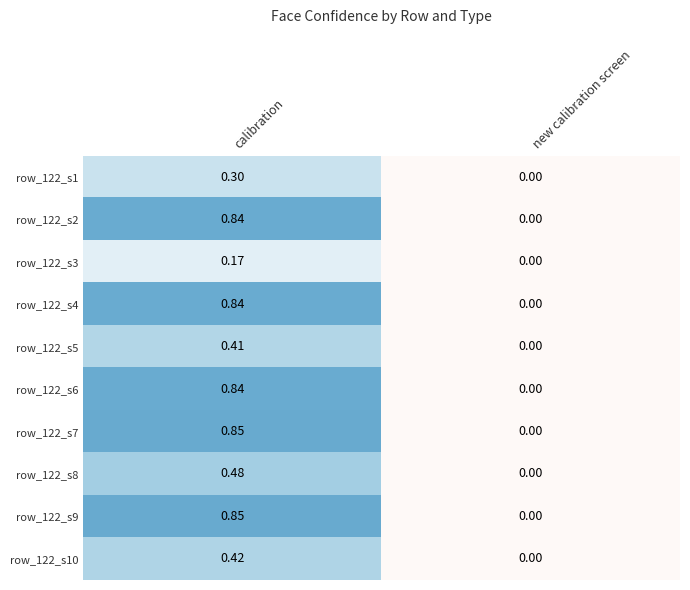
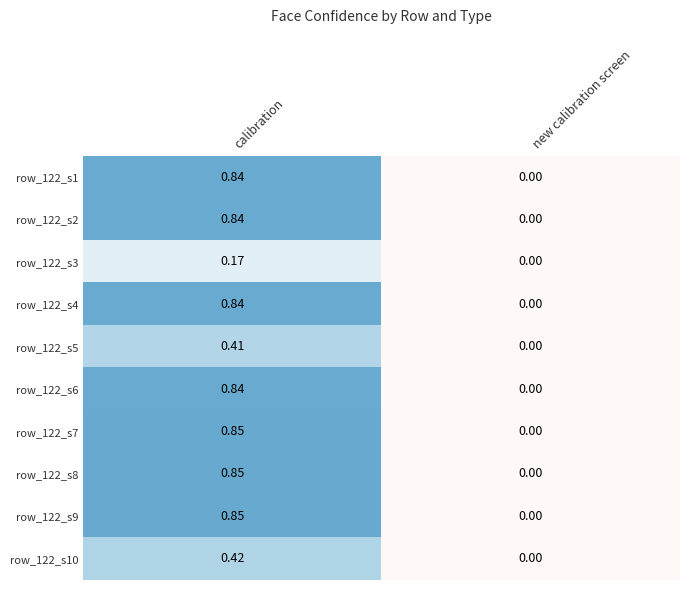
row_122_s1, calibration: 0.30 -> 0.84
row_122_s8, calibration: 0.48 -> 0.85
